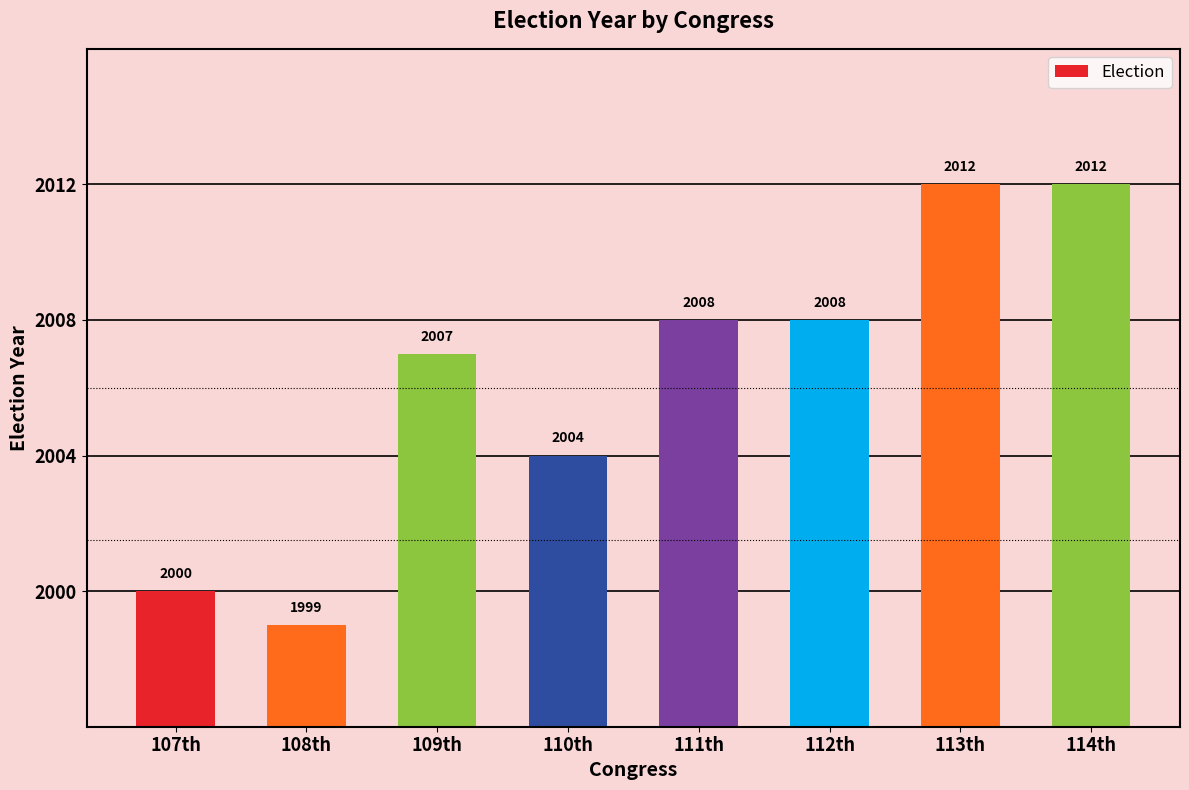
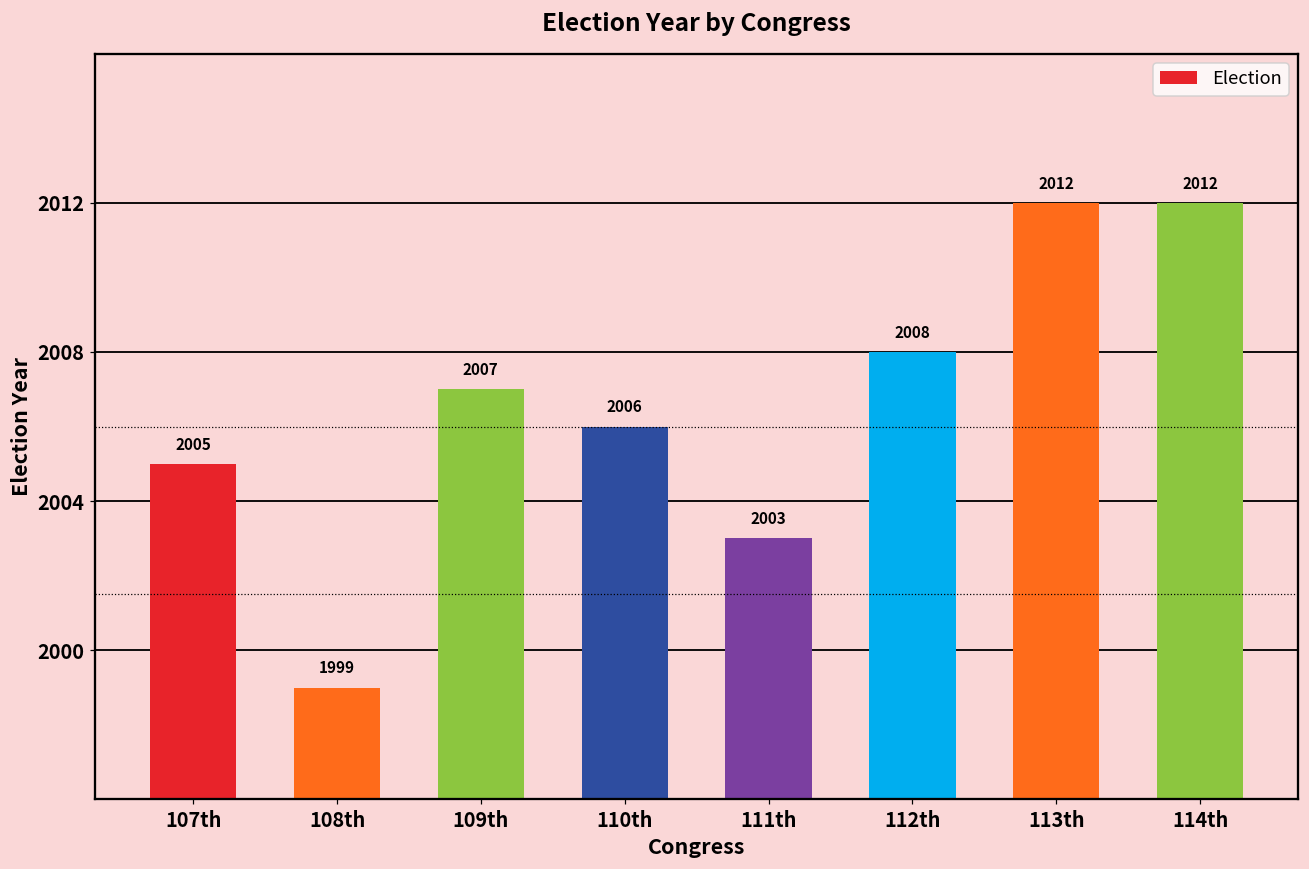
107th: 2000 -> 2005
110th: 2004 -> 2006
111th: 2008 -> 2003
